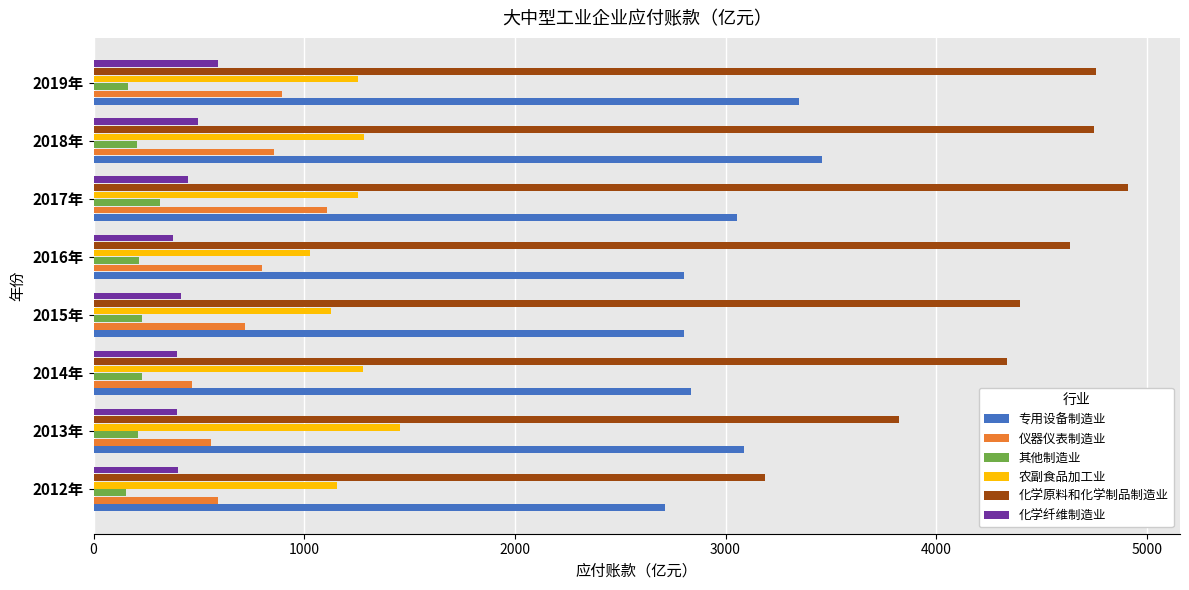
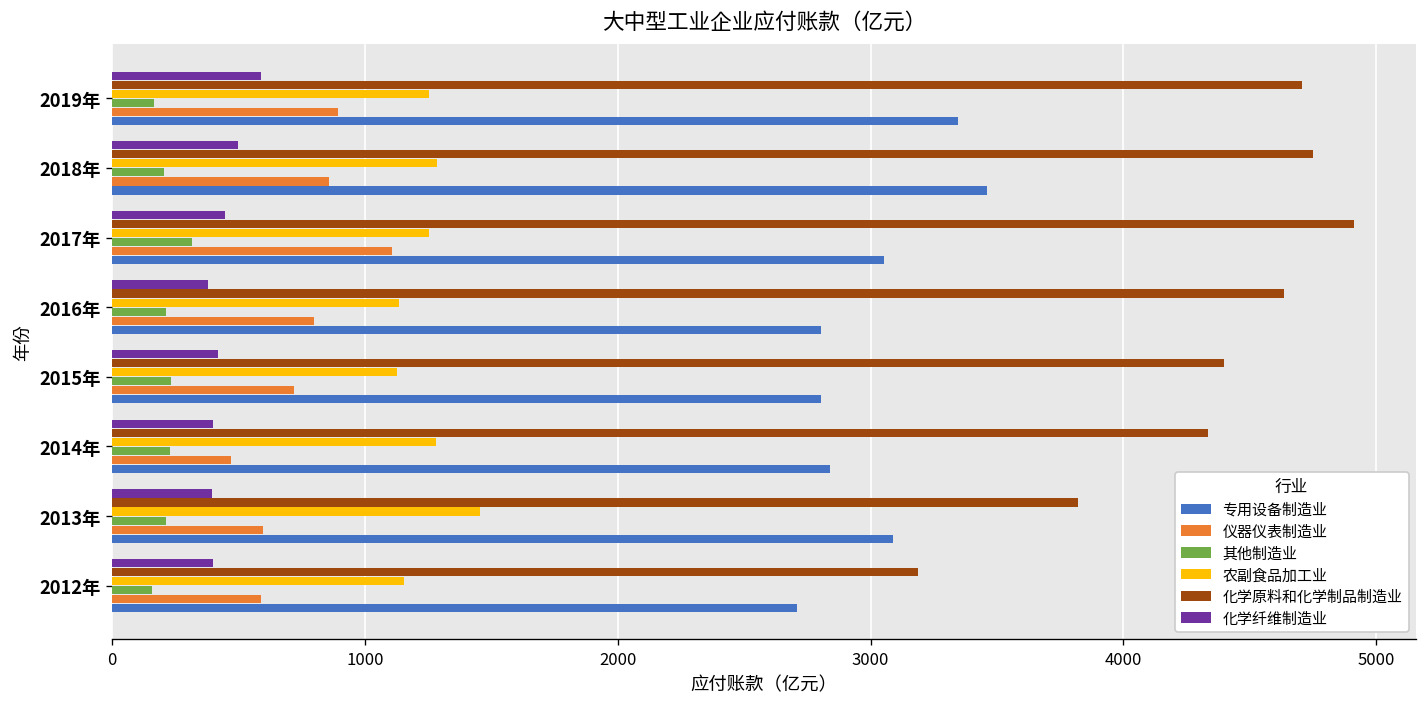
化学原料和化学制品制造业, 2019年: 4760 -> 4710
农副食品加工业, 2016年: 1030 -> 1130
仪器仪表制造业, 2013年: 560 -> 600
